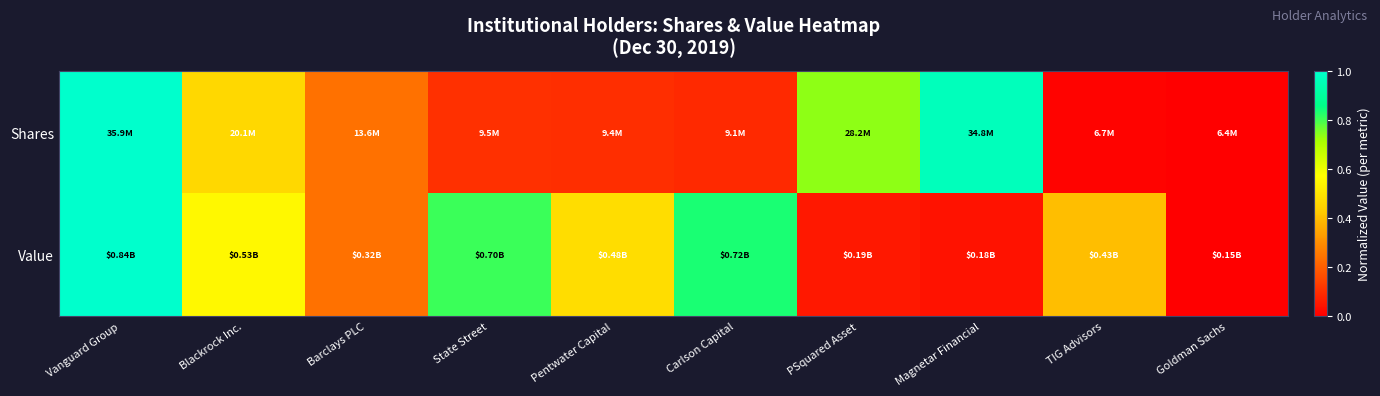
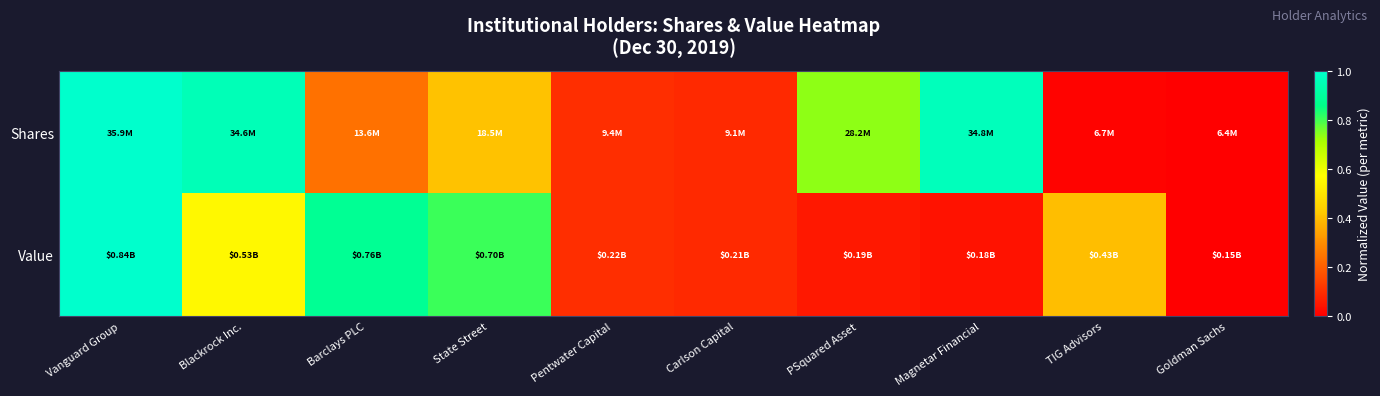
Shares, Blackrock Inc.: 20.1M -> 34.6M
Shares, State Street: 9.5M -> 18.5M
Value, Barclays PLC: $0.32B -> $0.76B
Value, Pentwater Capital: $0.48B -> $0.22B
Value, Carlson Capital: $0.72B -> $0.21B
